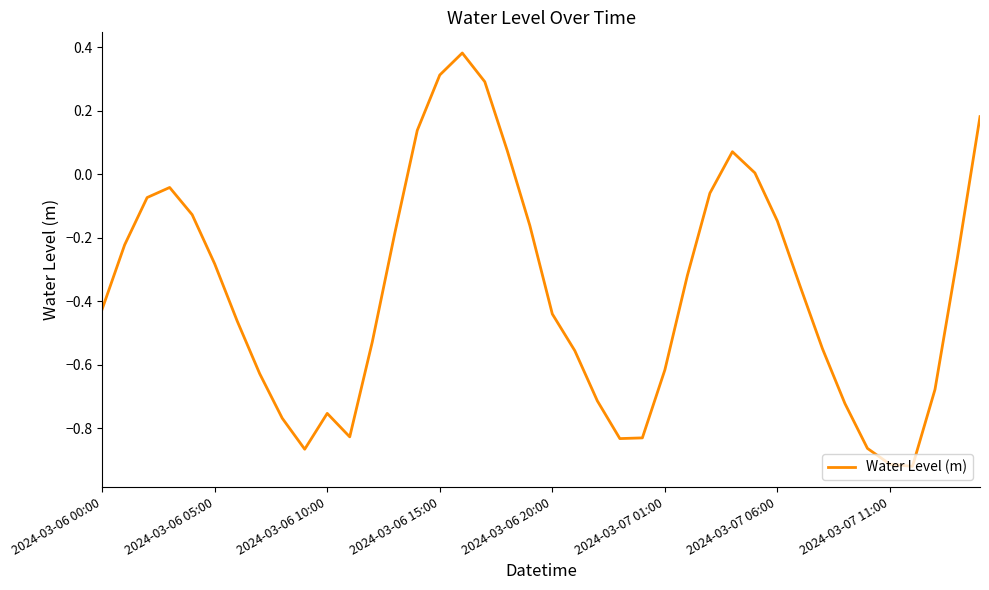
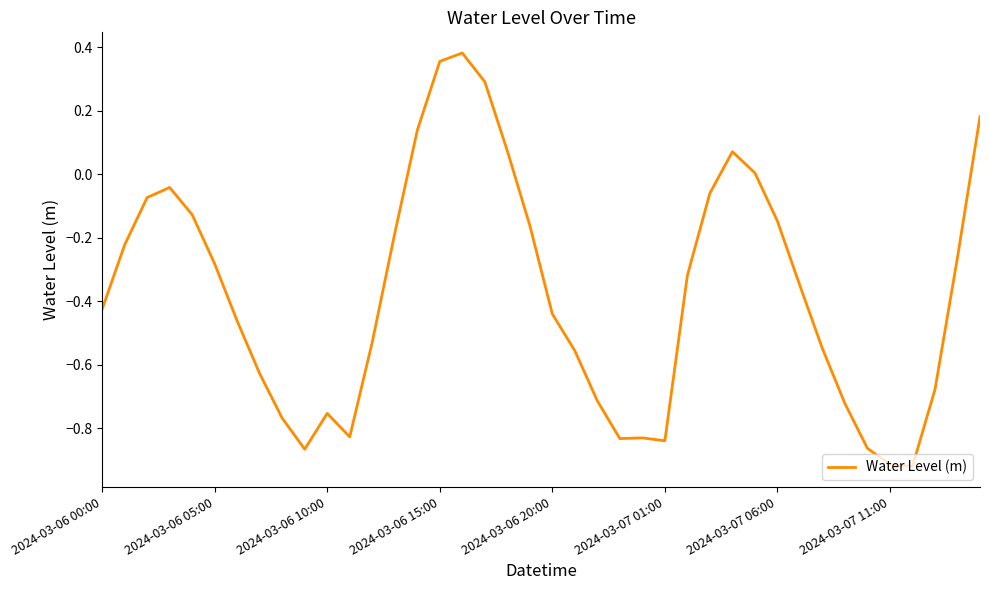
2024-03-06 15:00: 0.31 -> 0.36
2024-03-07 01:00: -0.62 -> -0.84
